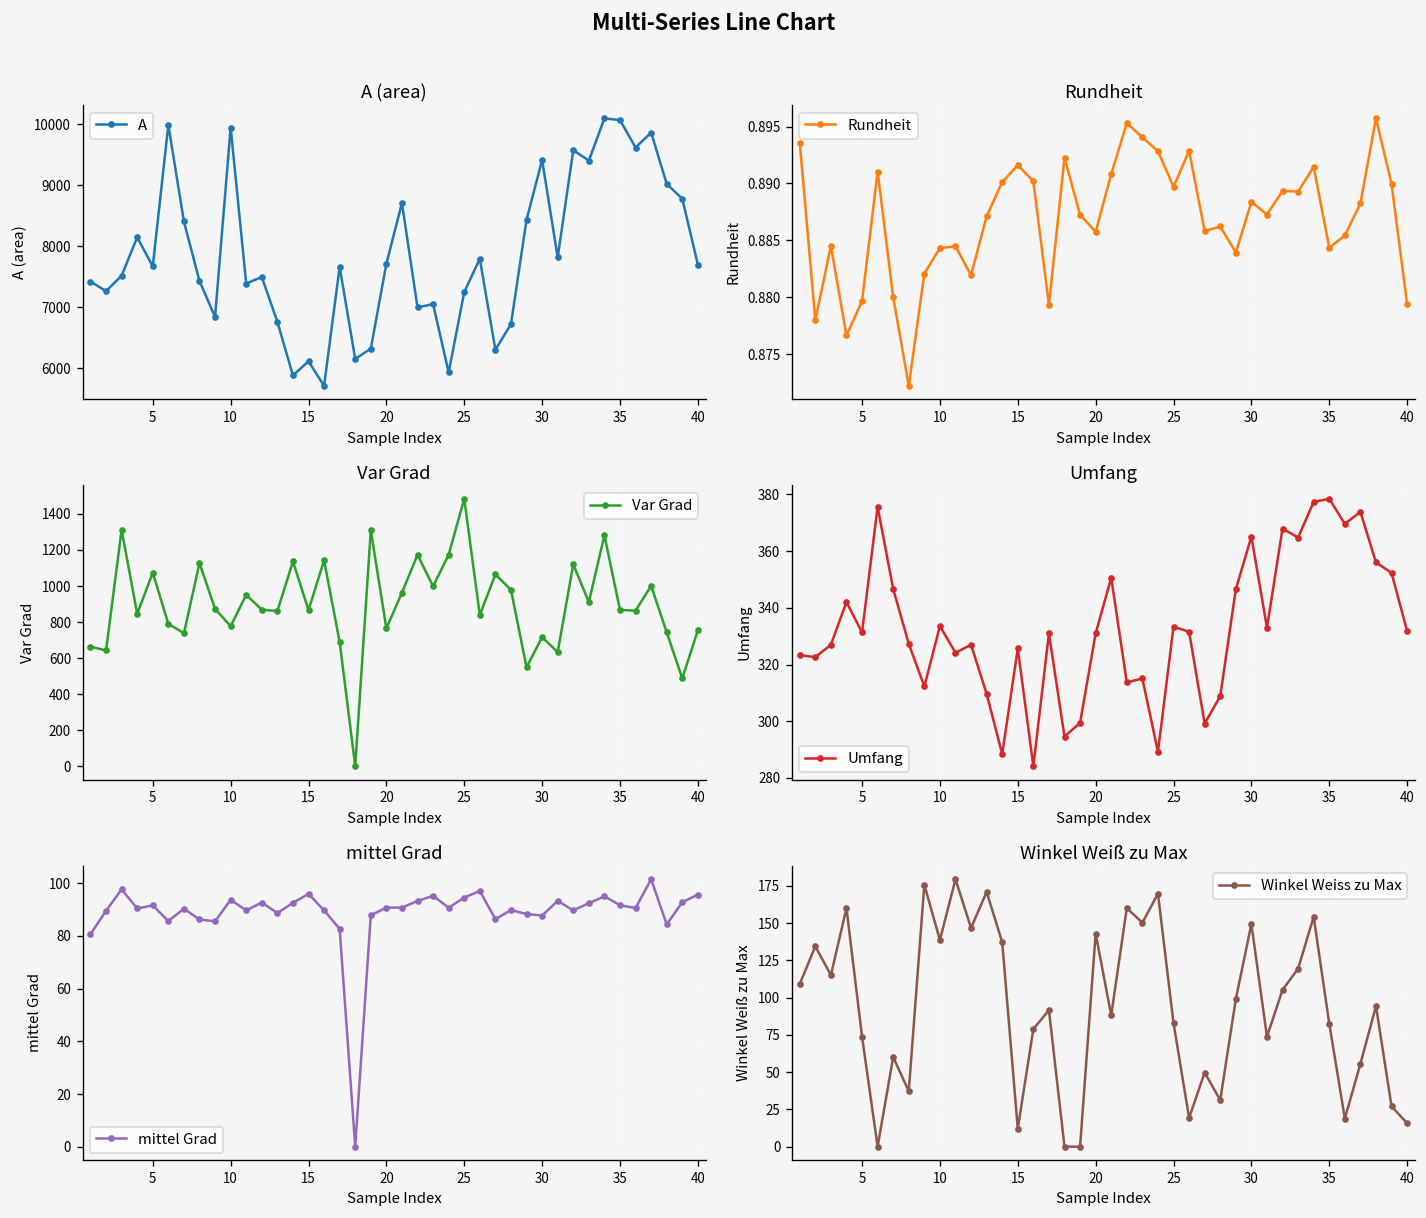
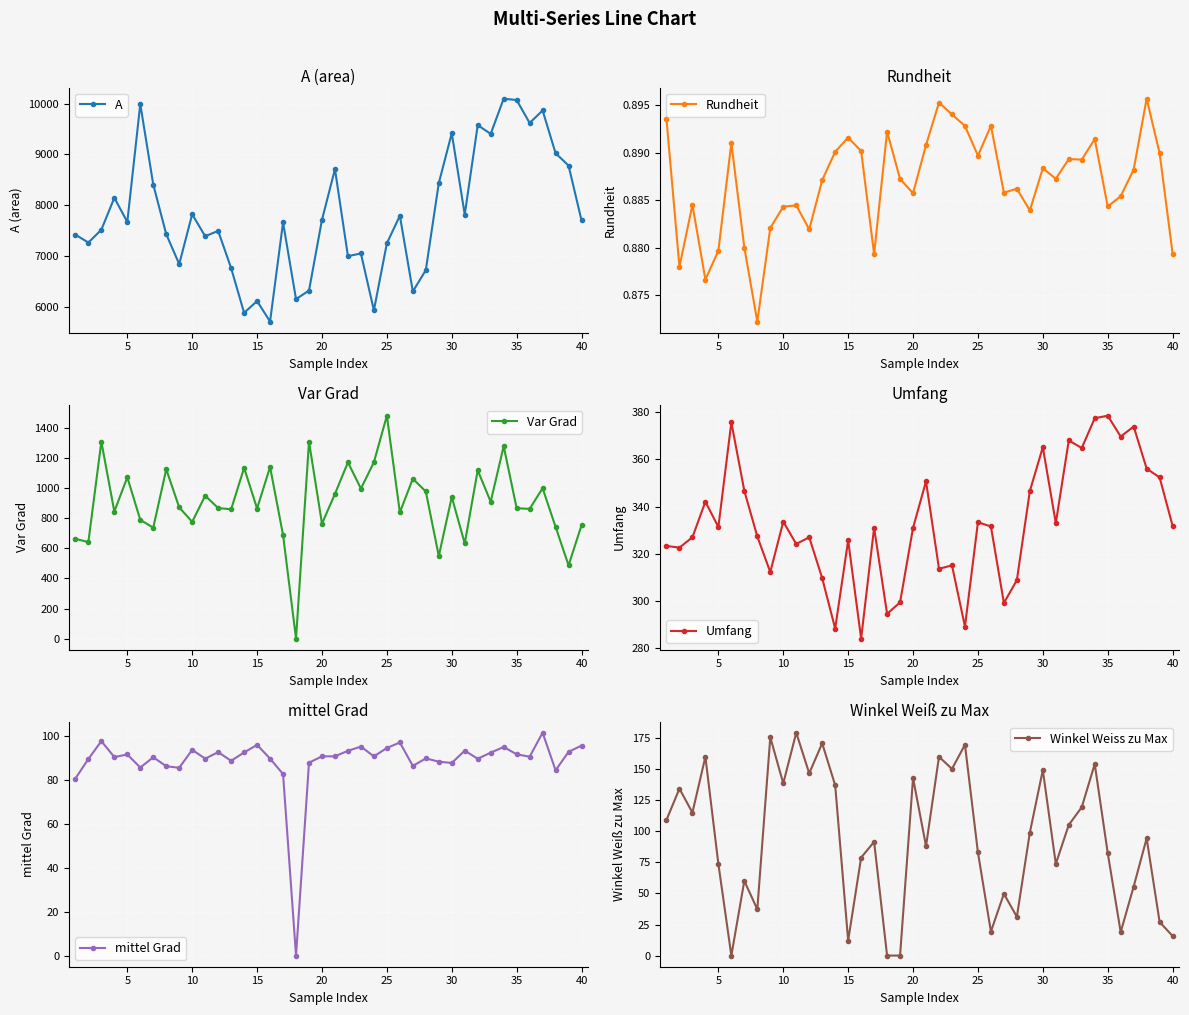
A (area), 10: 9900 -> 7800
Var Grad, 30: 720 -> 940
